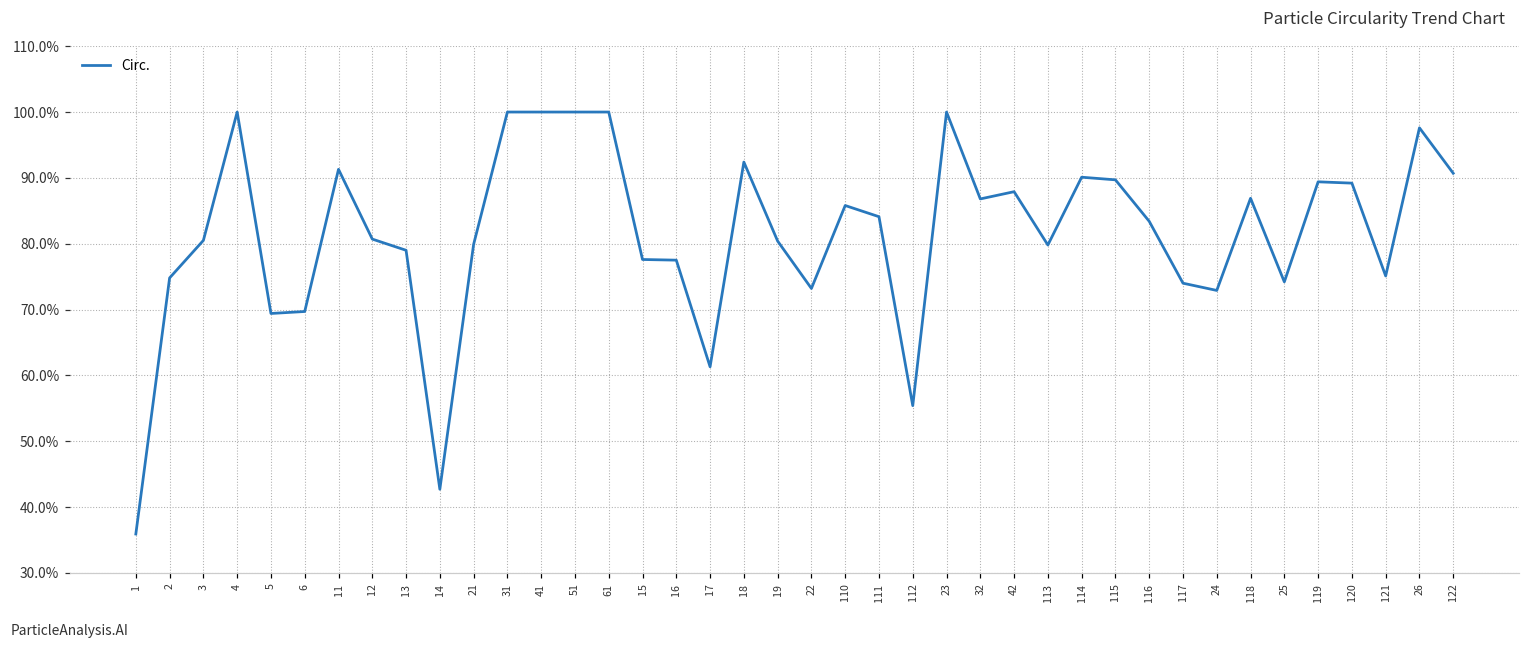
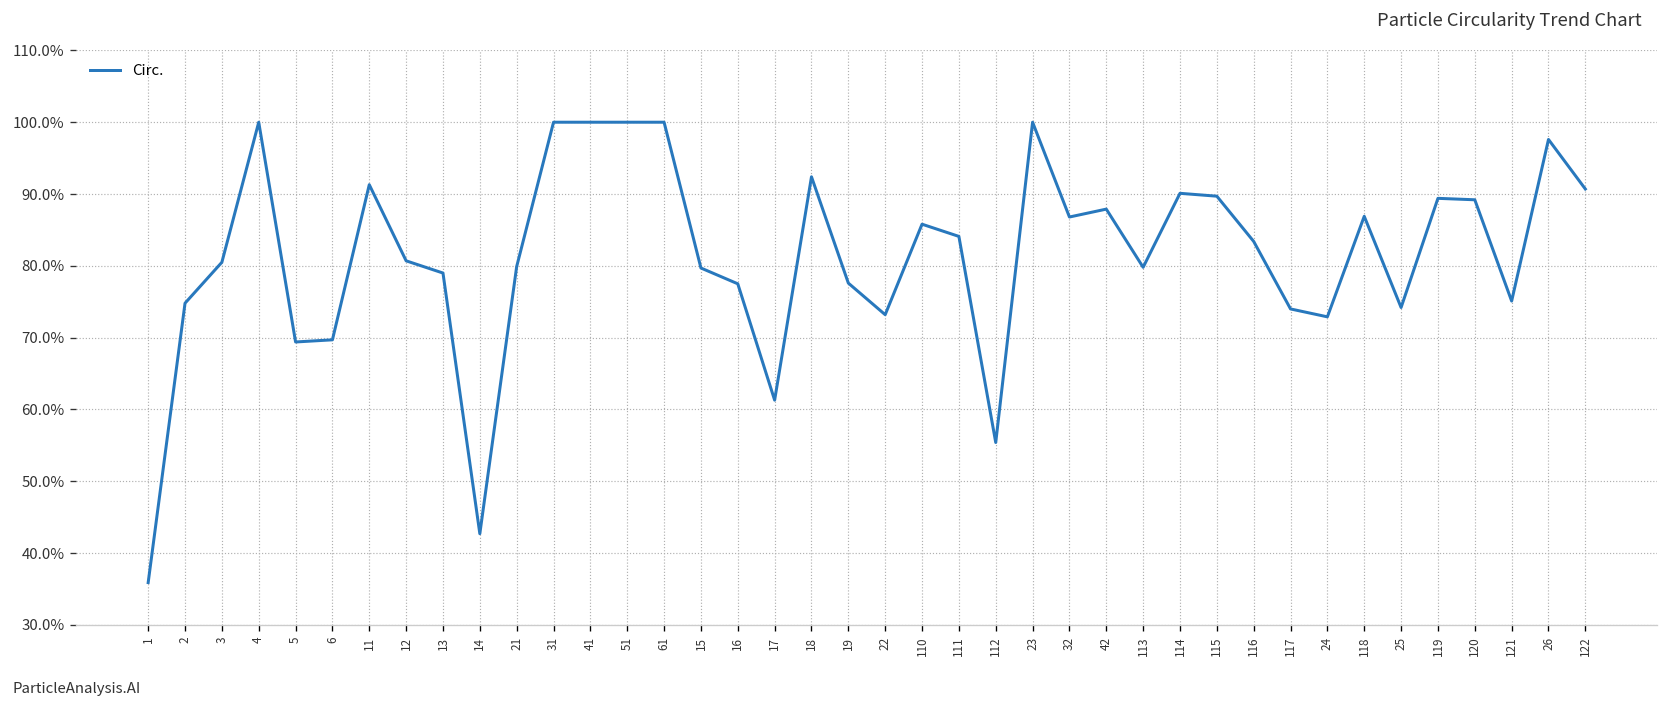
15: 78% -> 80%
19: 80% -> 78%
